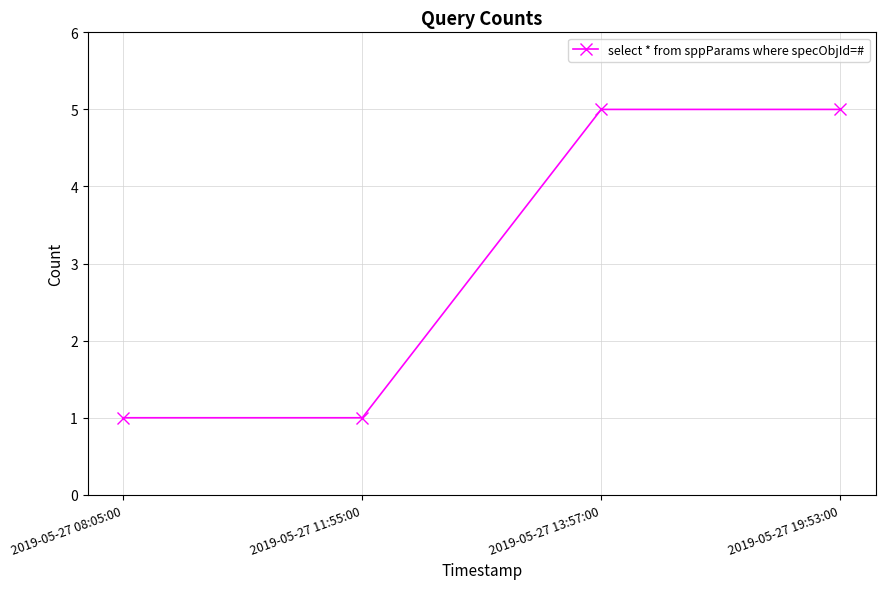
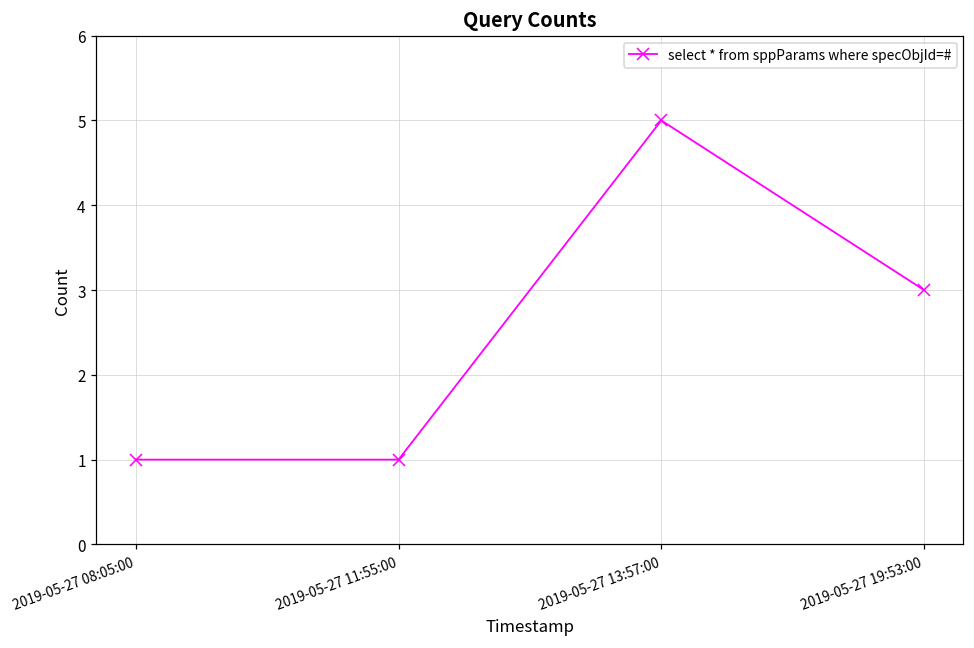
2019-05-27 19:53:00: 5 -> 3
